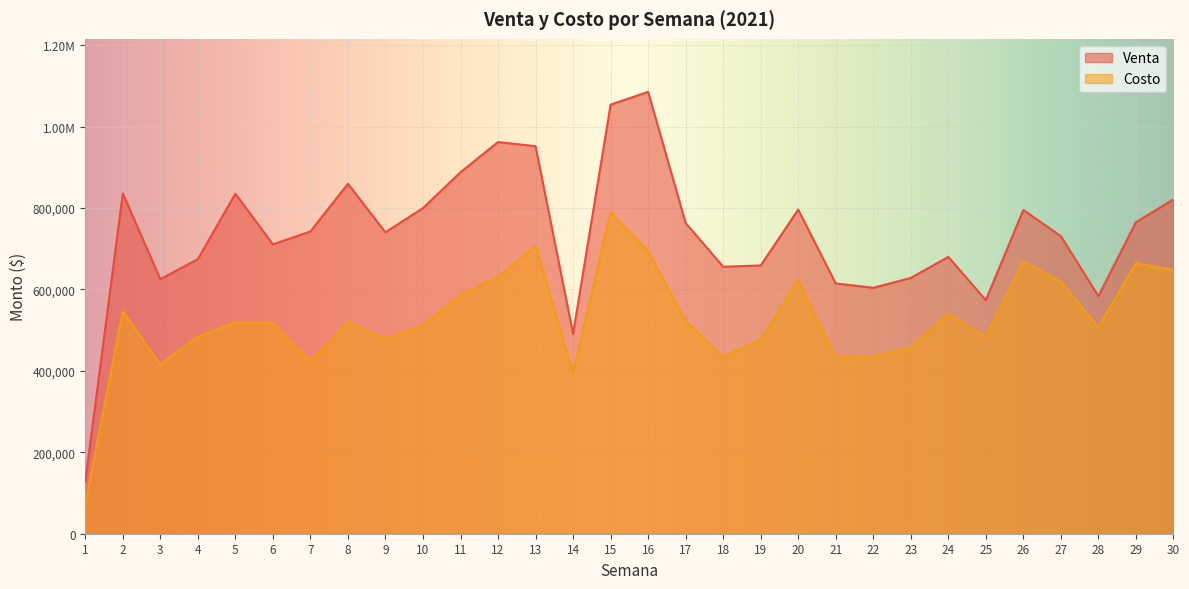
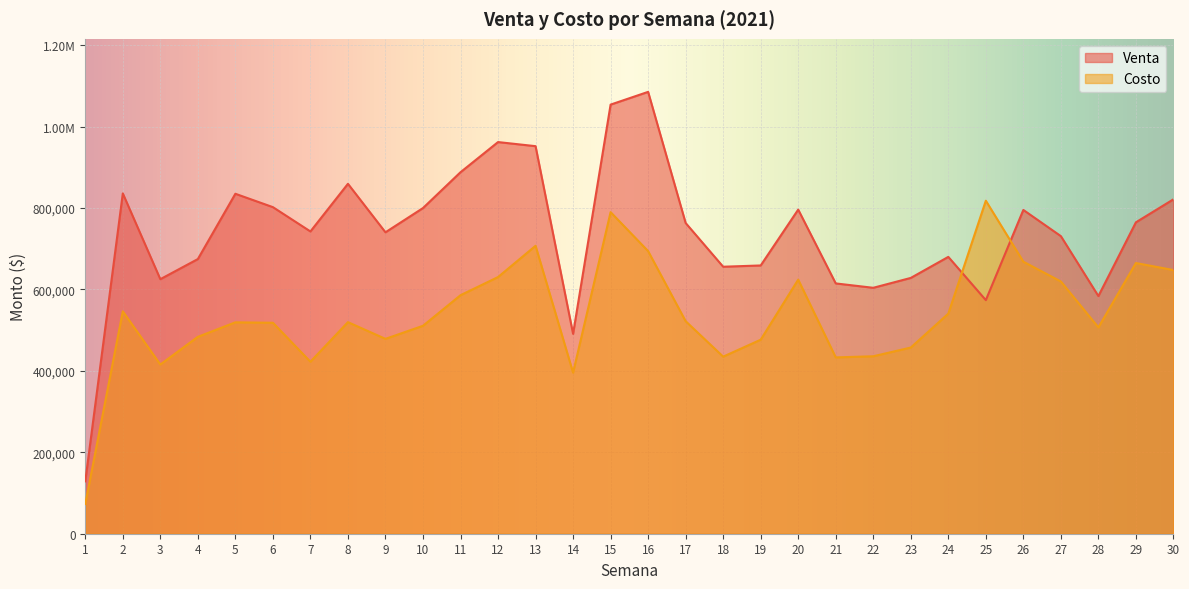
Venta, 6: 710,000 -> 800,000
Costo, 25: 480,000 -> 820,000
